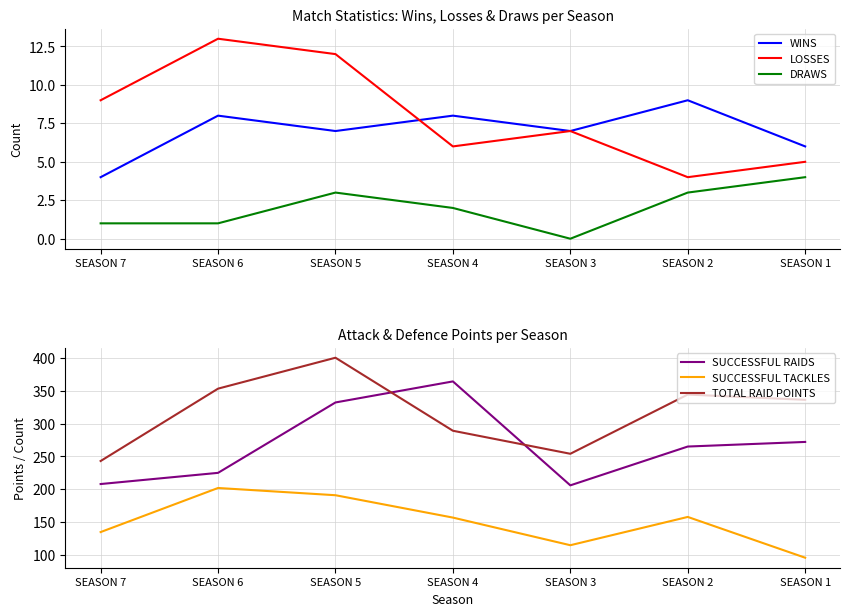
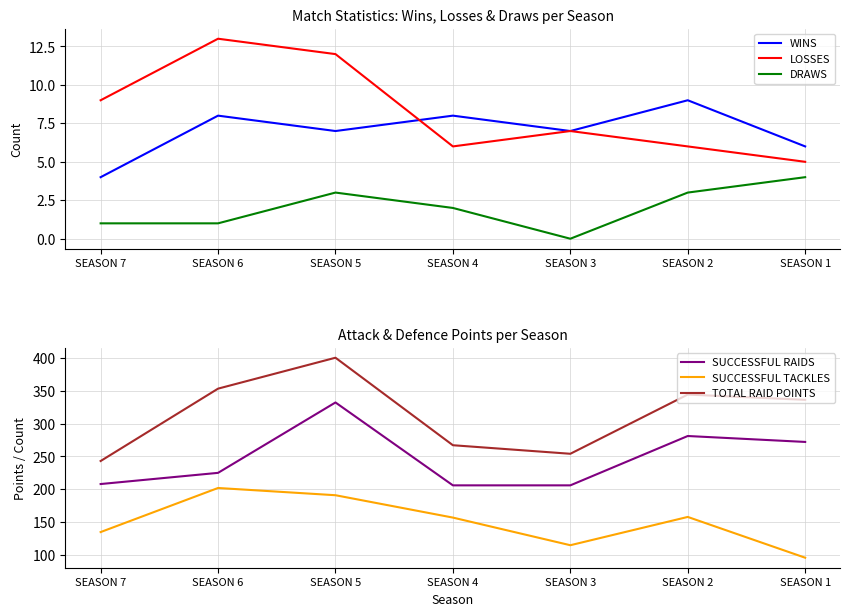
Match Statistics: Wins, Losses & Draws per Season, LOSSES, SEASON 2: 4 -> 6
Attack & Defence Points per Season, SUCCESSFUL RAIDS, SEASON 4: 360 -> 210
Attack & Defence Points per Season, TOTAL RAID POINTS, SEASON 4: 290 -> 270
Attack & Defence Points per Season, SUCCESSFUL RAIDS, SEASON 2: 270 -> 280
